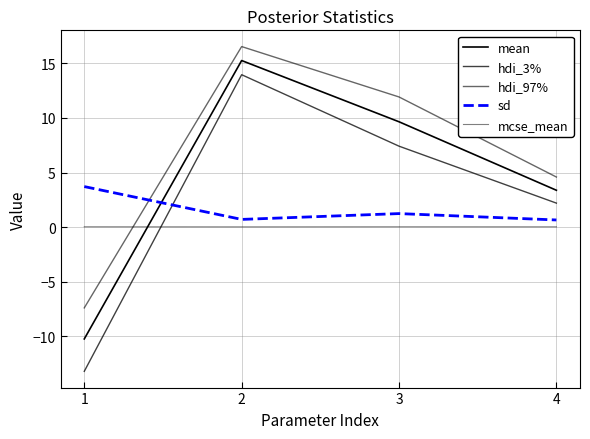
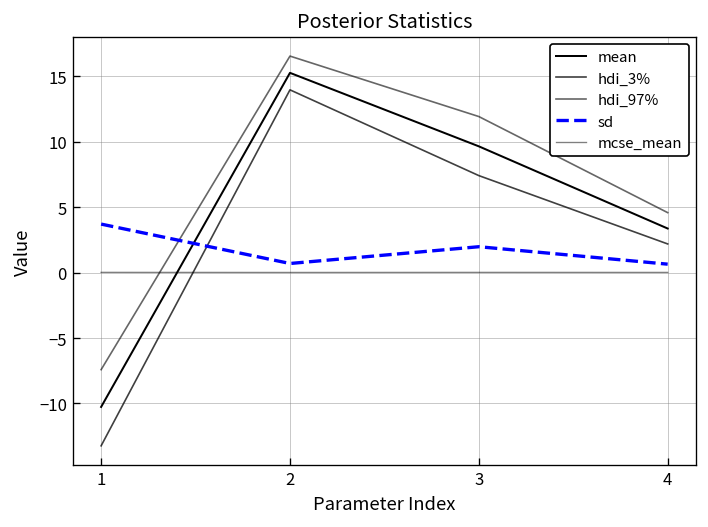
sd, 3: 1.2 -> 2.0
